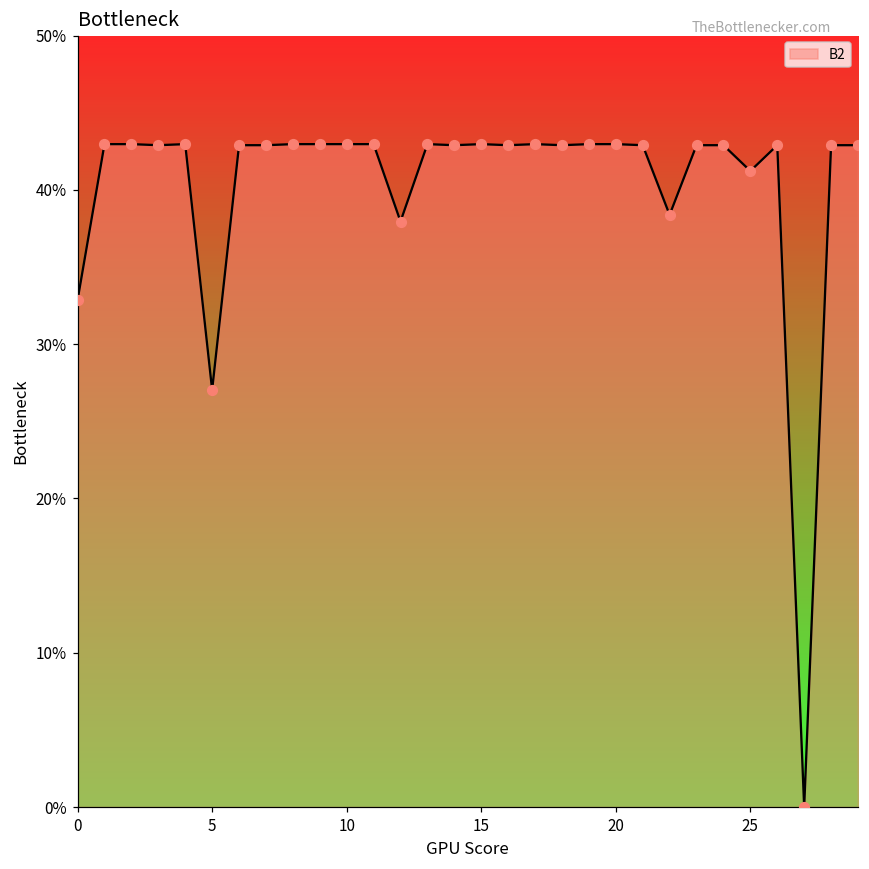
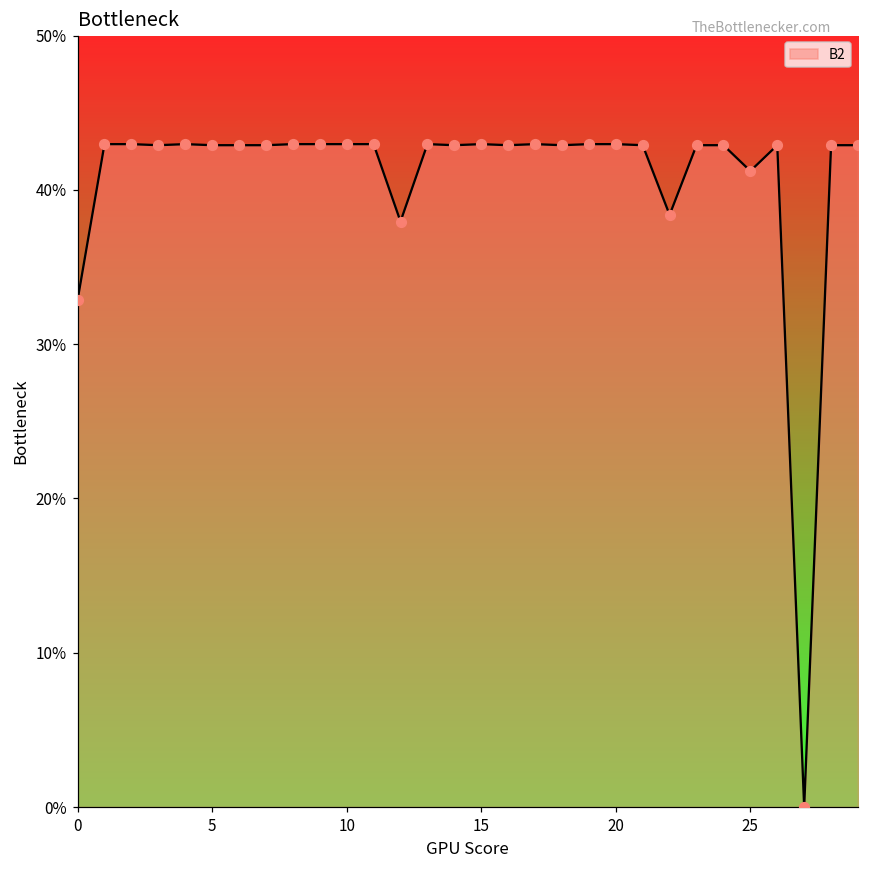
5: 27.0% -> 42.9%
